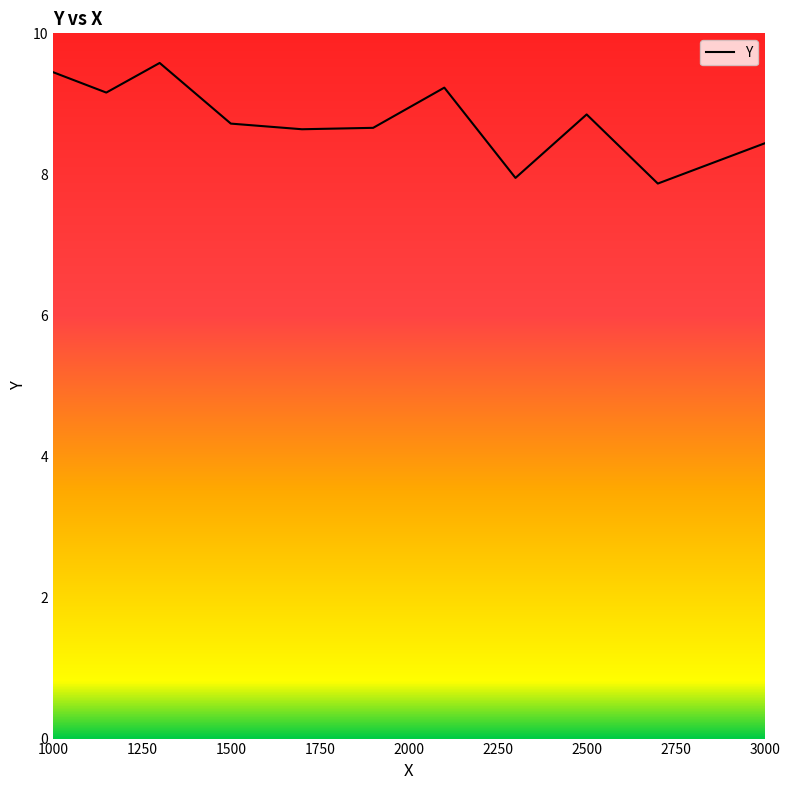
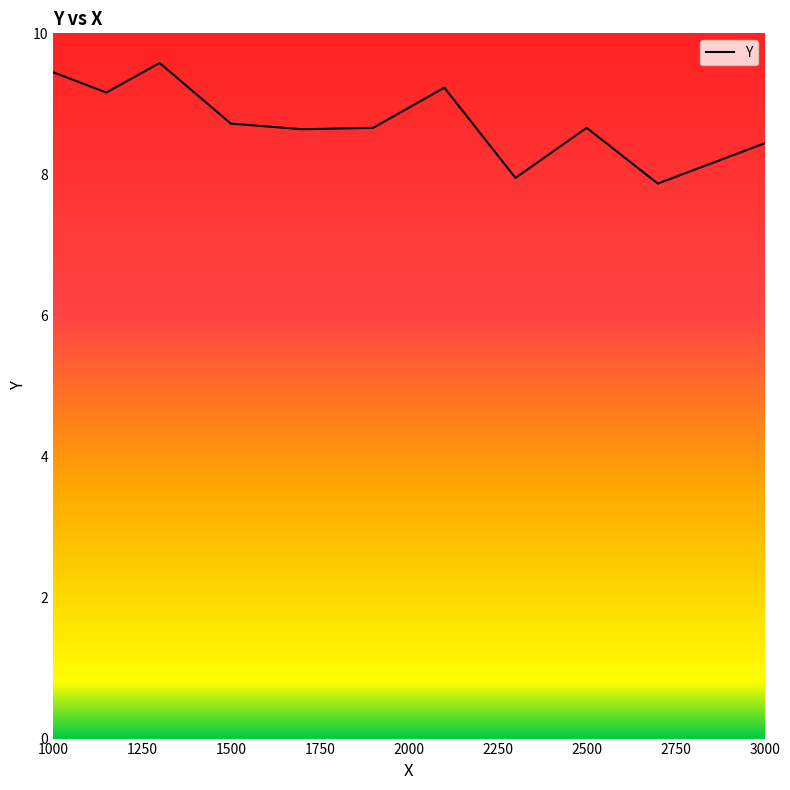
2500: 8.9 -> 8.7
